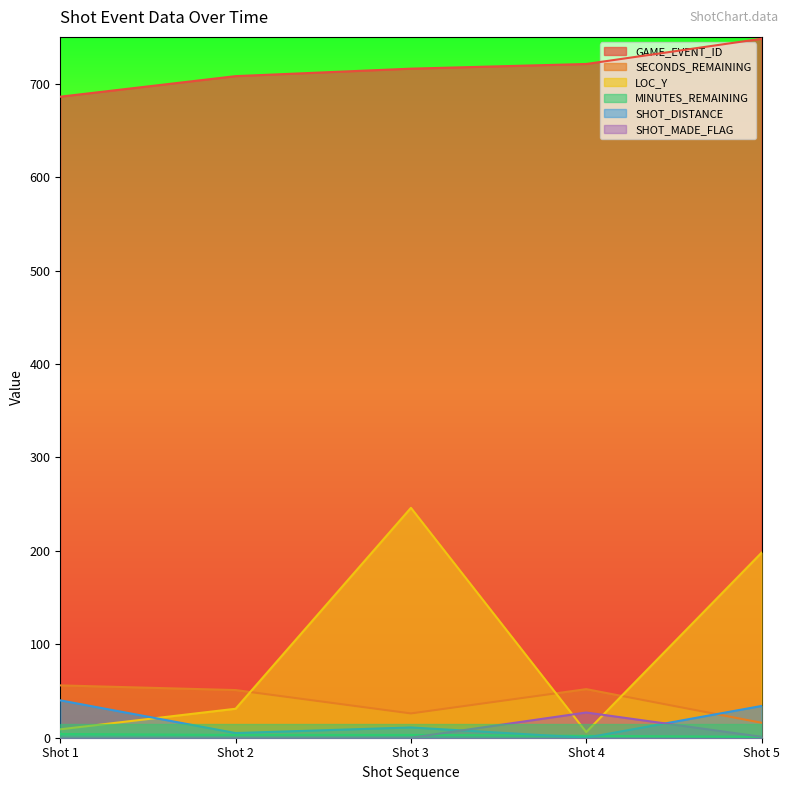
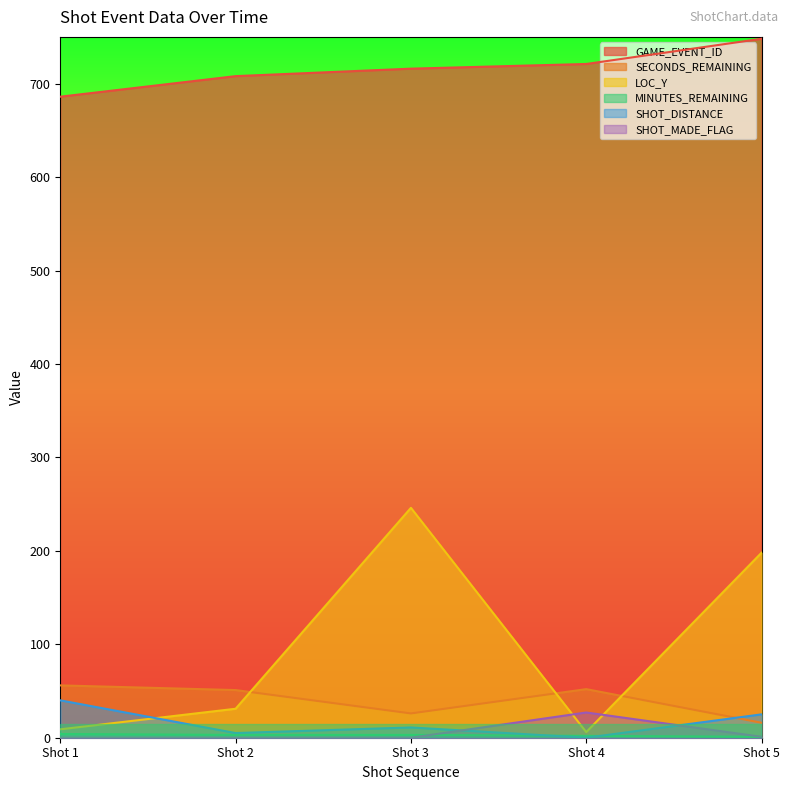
SHOT_DISTANCE, Shot 5: 34 -> 25
